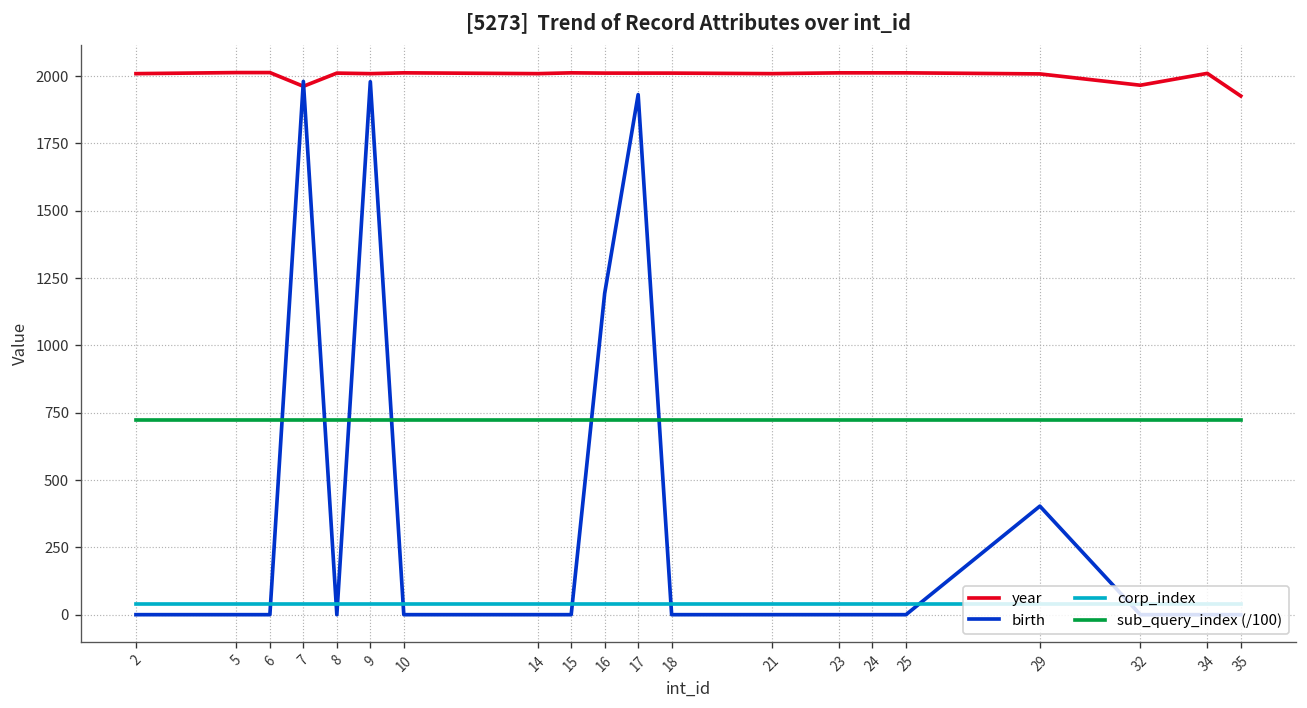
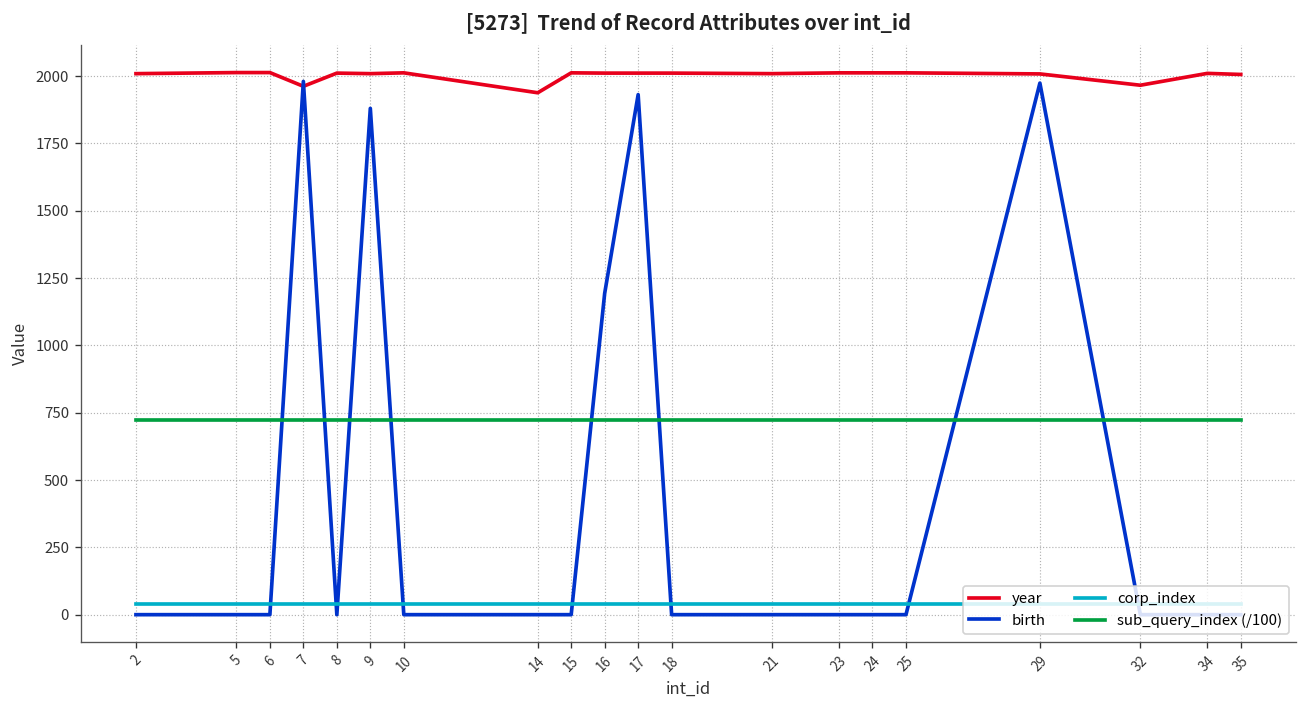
birth, 9: 1980 -> 1880
year, 14: 2010 -> 1940
birth, 29: 400 -> 1970
year, 35: 1930 -> 2010
